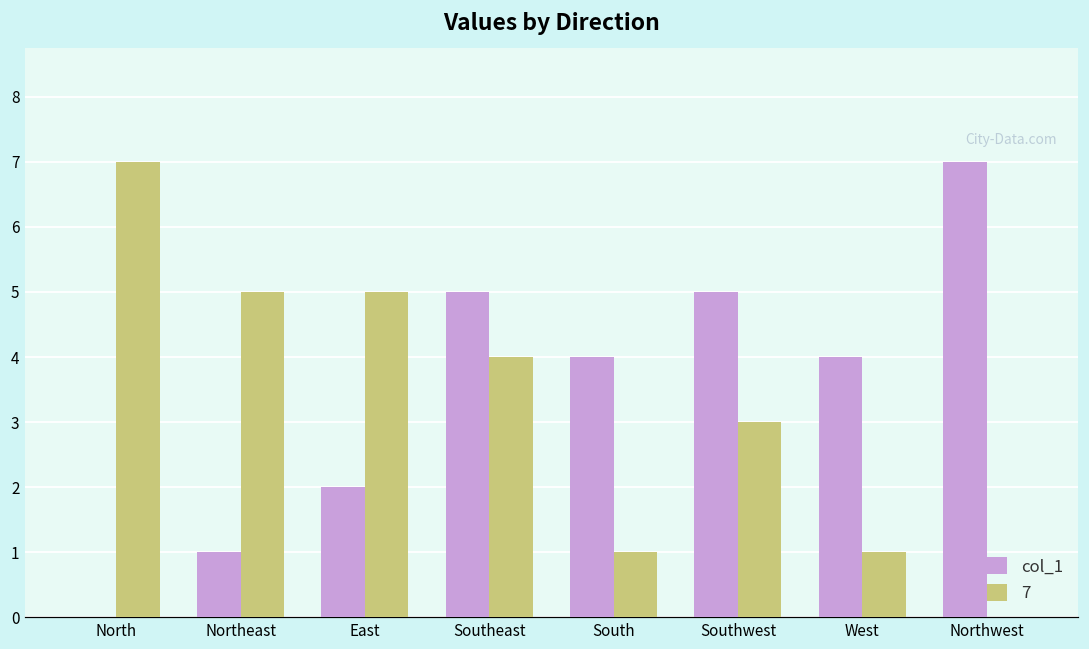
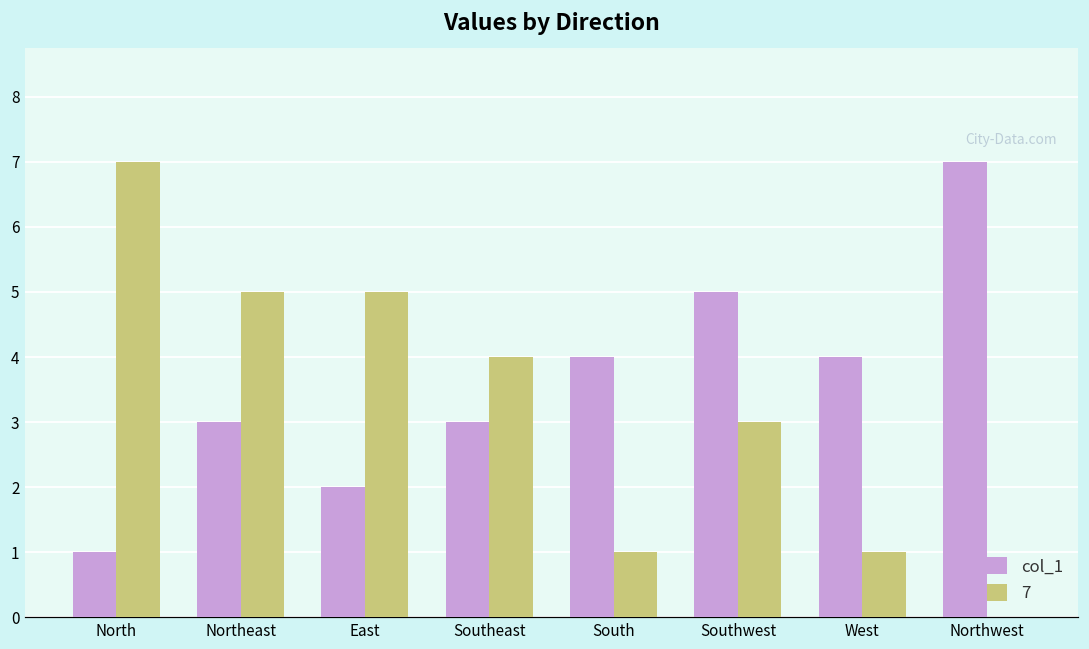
col_1, North: 0 -> 1
col_1, Northeast: 1 -> 3
col_1, Southeast: 5 -> 3
